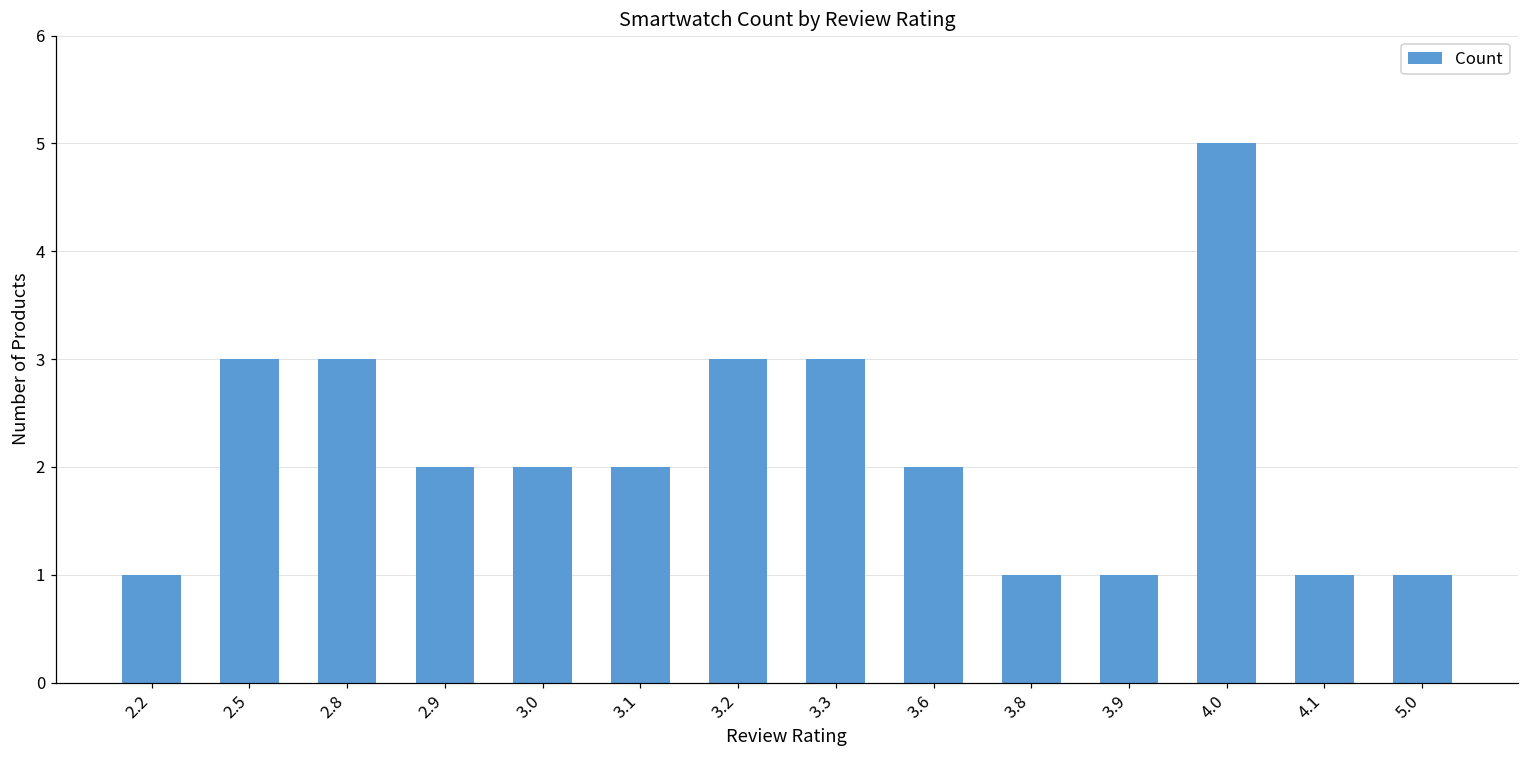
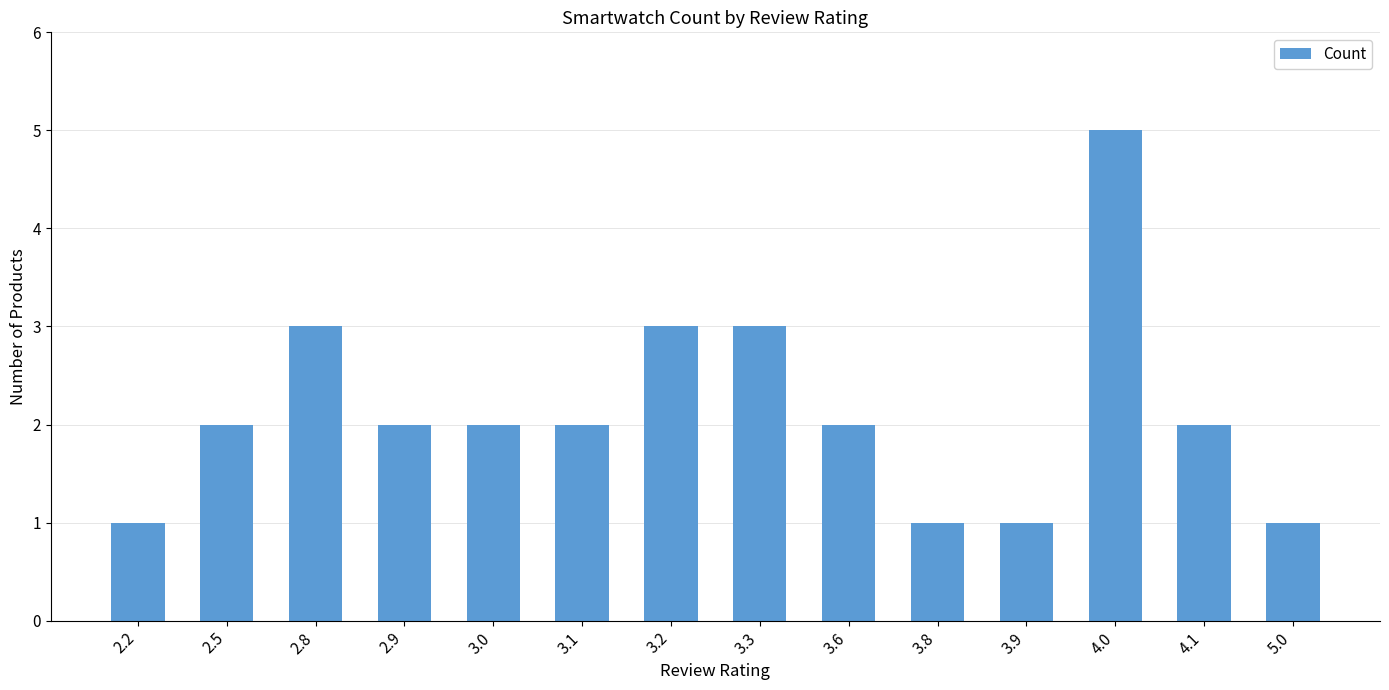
2.5: 3 -> 2
4.1: 1 -> 2
